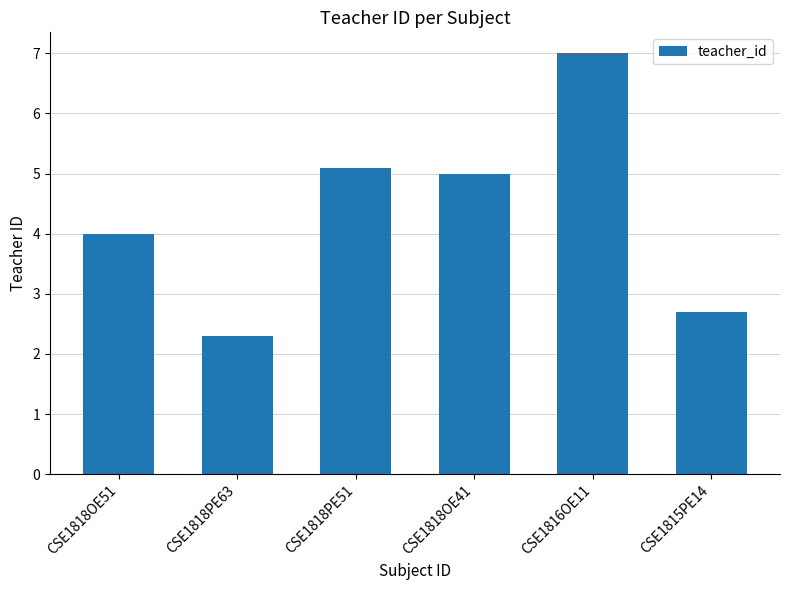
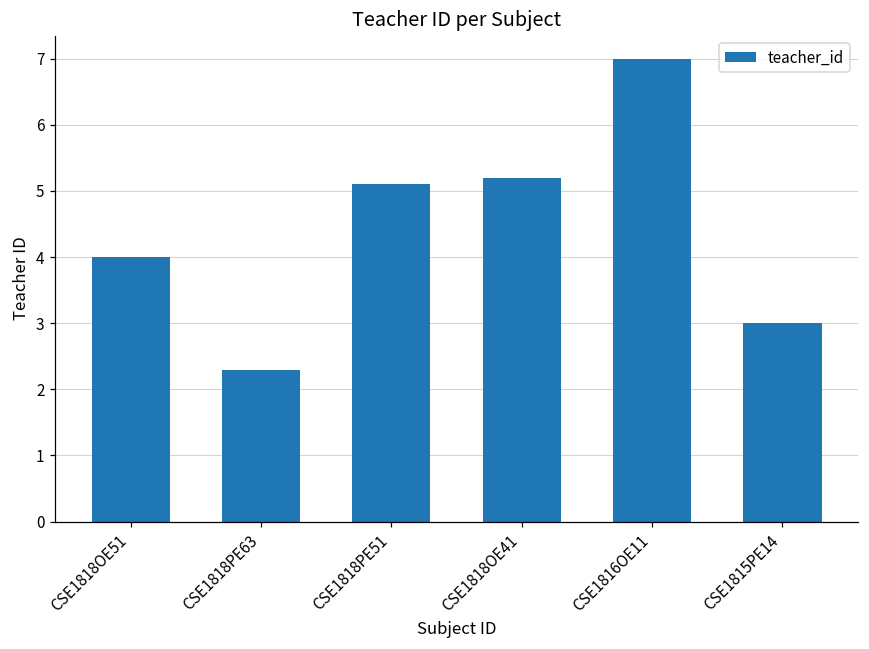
CSE1818OE41: 5.0 -> 5.2
CSE1815PE14: 2.7 -> 3.0
